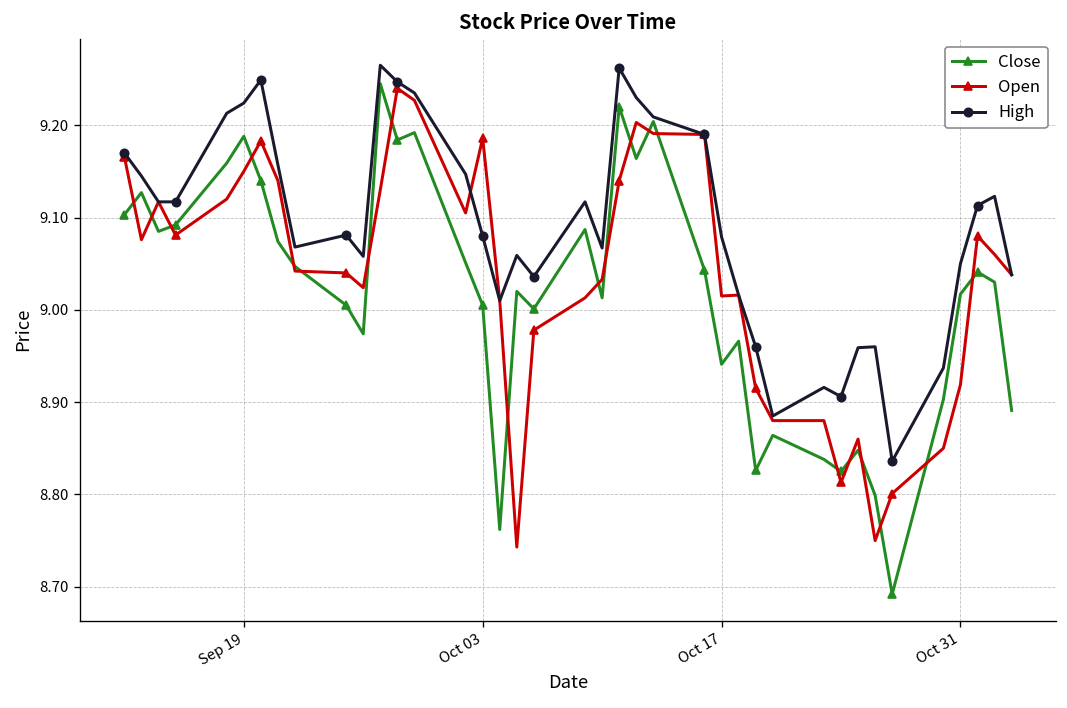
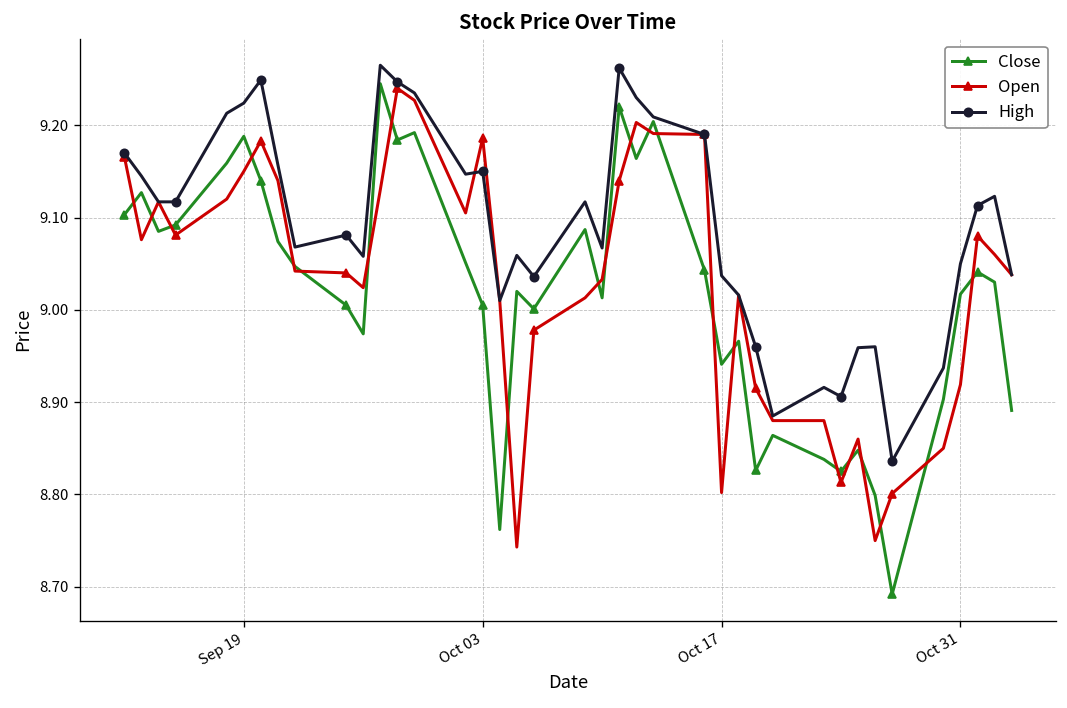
High, Oct 03: 9.08 -> 9.15
Open, Oct 17: 9.02 -> 8.80
High, Oct 17: 9.08 -> 9.04
